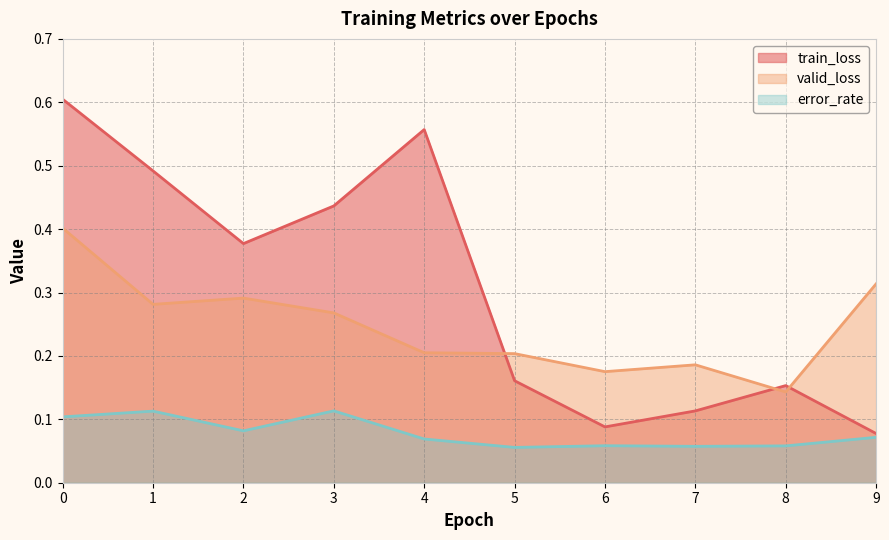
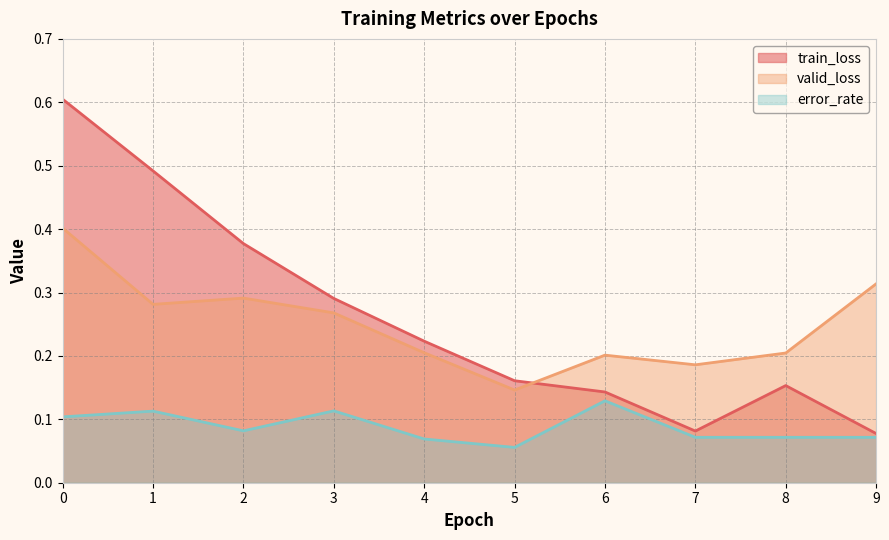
train_loss, 3: 0.44 -> 0.29
train_loss, 4: 0.56 -> 0.22
valid_loss, 5: 0.20 -> 0.15
train_loss, 6: 0.09 -> 0.14
valid_loss, 6: 0.18 -> 0.20
error_rate, 6: 0.06 -> 0.13
train_loss, 7: 0.11 -> 0.08
error_rate, 7: 0.06 -> 0.07
valid_loss, 8: 0.14 -> 0.20
error_rate, 8: 0.06 -> 0.07
